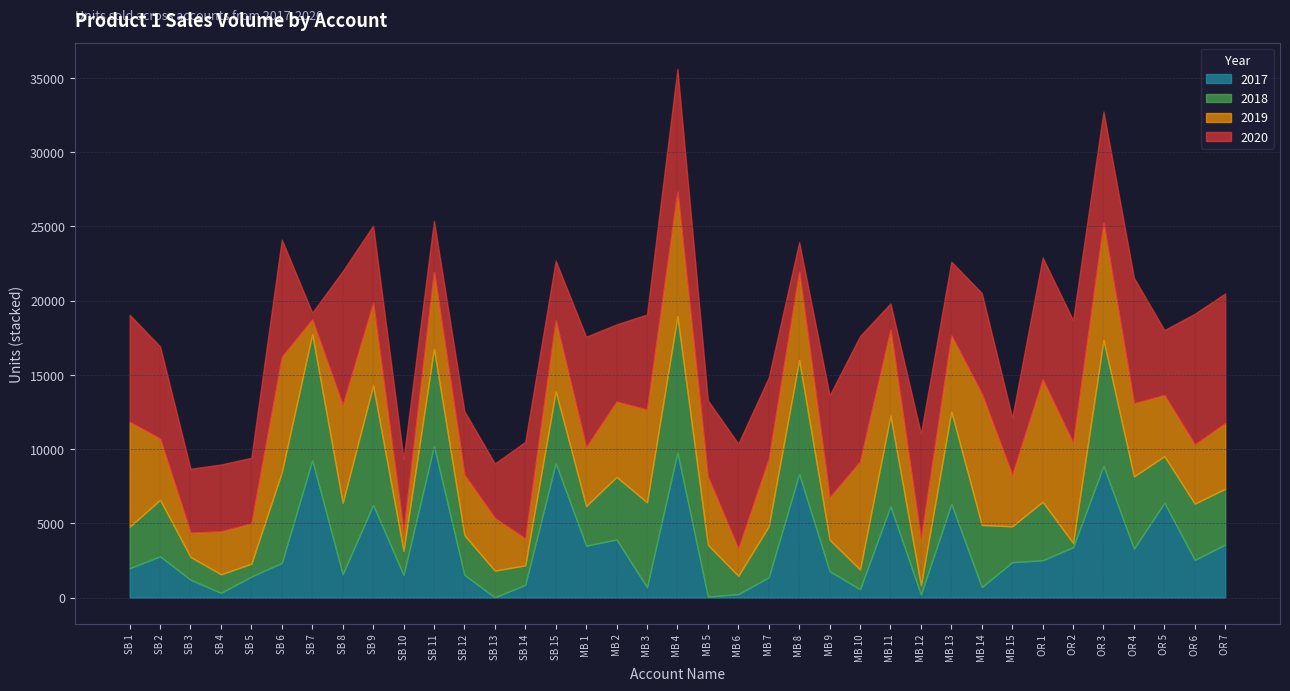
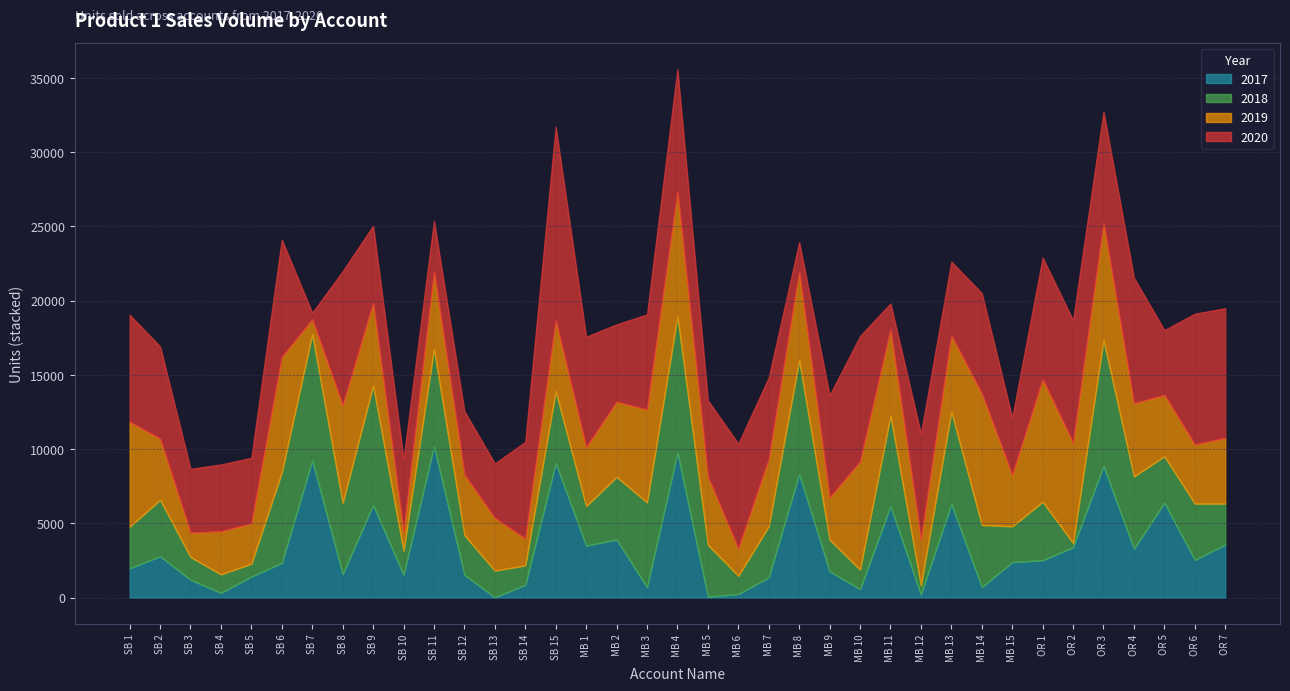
2020, SB 15: 4000 -> 13000
2018, OR 7: 3800 -> 2800
